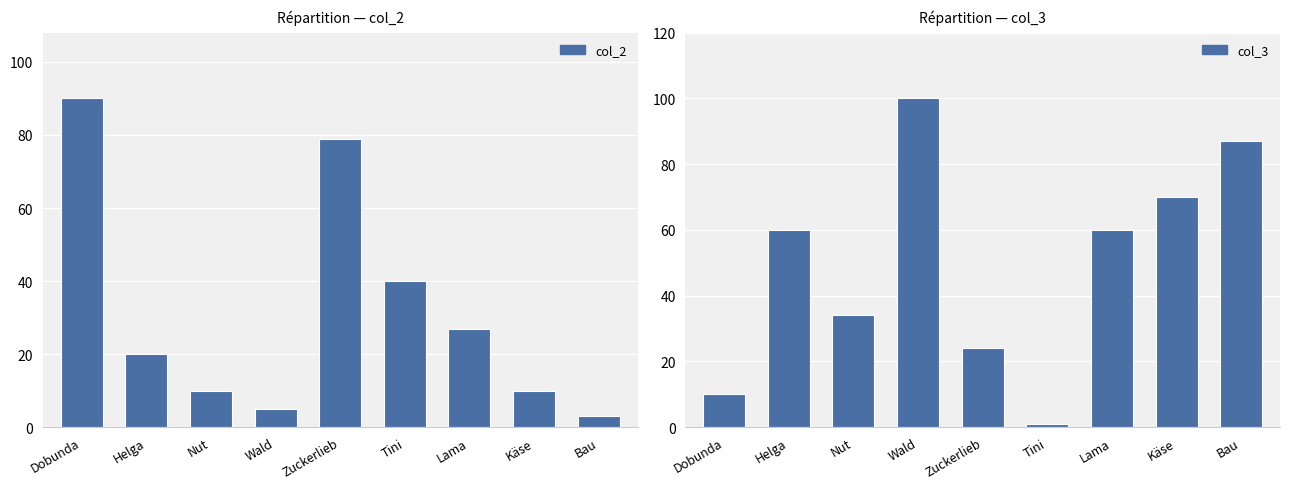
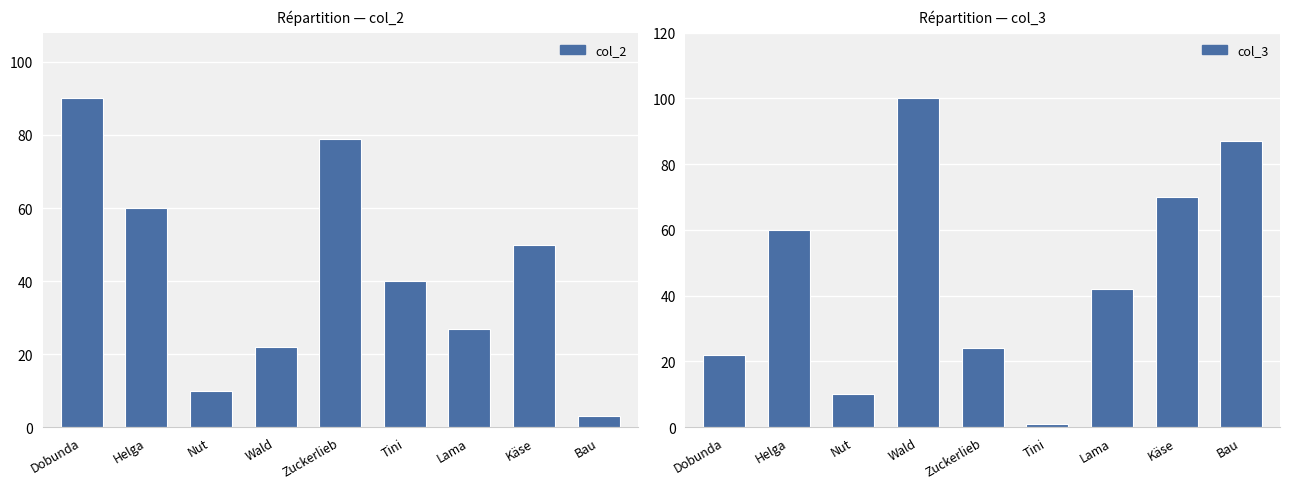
Répartition — col_2, Helga: 20 -> 60
Répartition — col_2, Wald: 5 -> 22
Répartition — col_2, Käse: 10 -> 50
Répartition — col_3, Dobunda: 10 -> 22
Répartition — col_3, Nut: 34 -> 10
Répartition — col_3, Lama: 60 -> 42
